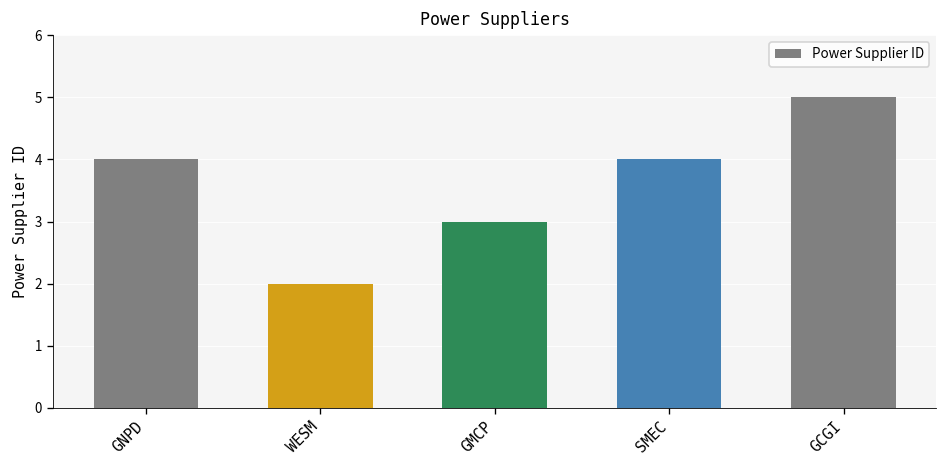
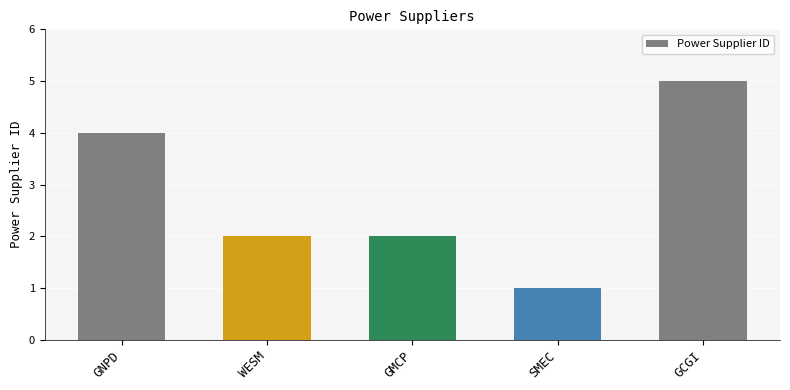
GMCP: 3 -> 2
SMEC: 4 -> 1
